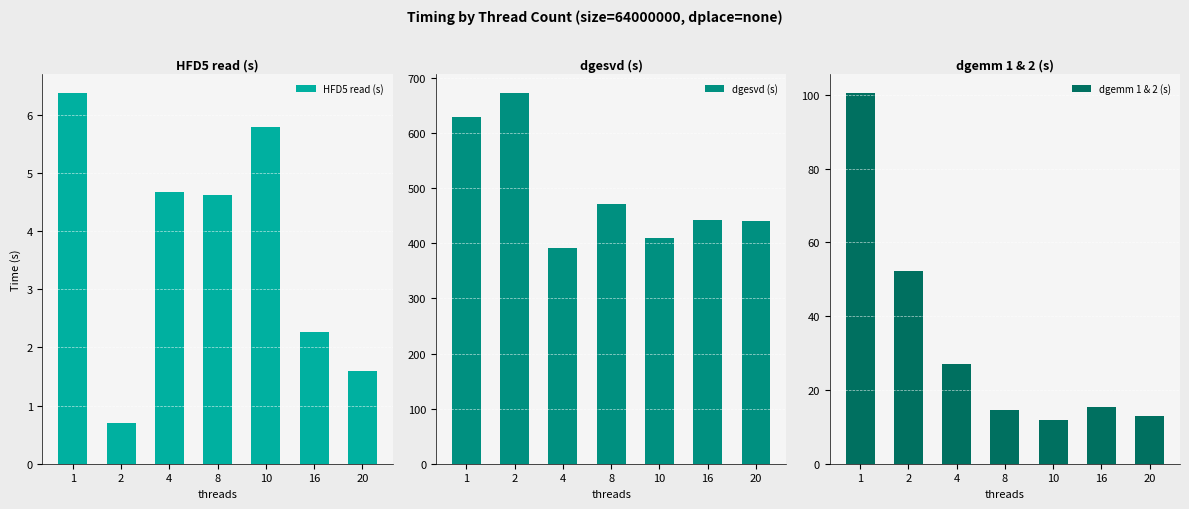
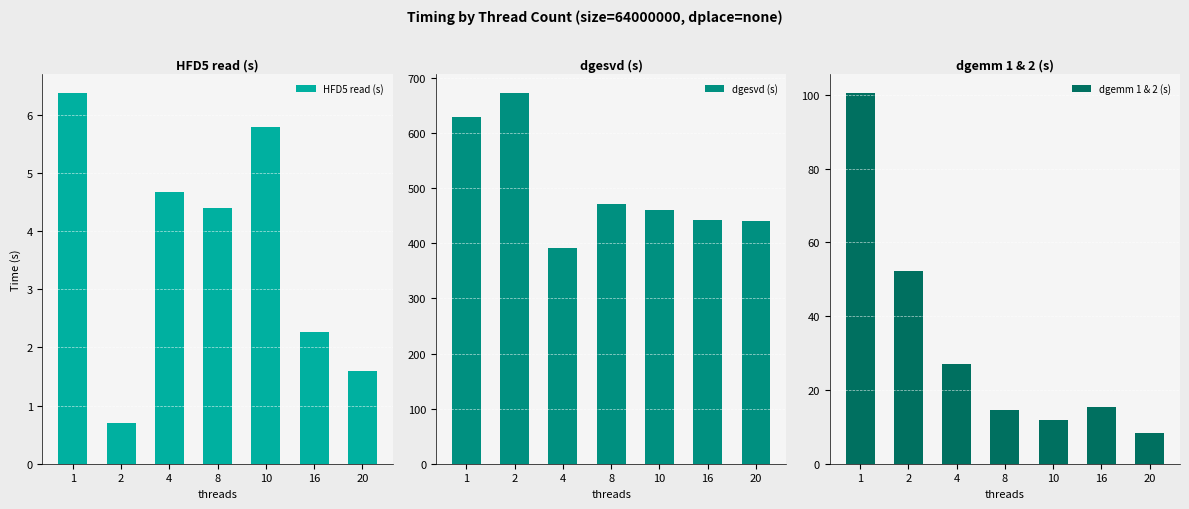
HFD5 read (s), 8: 4.6 -> 4.4
dgesvd (s), 10: 410 -> 460
dgemm 1 & 2 (s), 20: 13 -> 8
